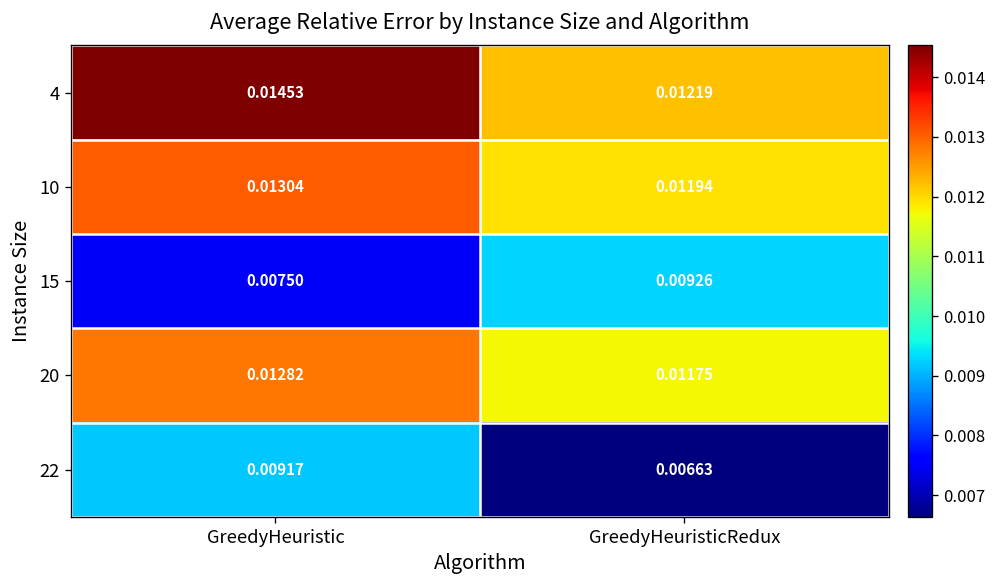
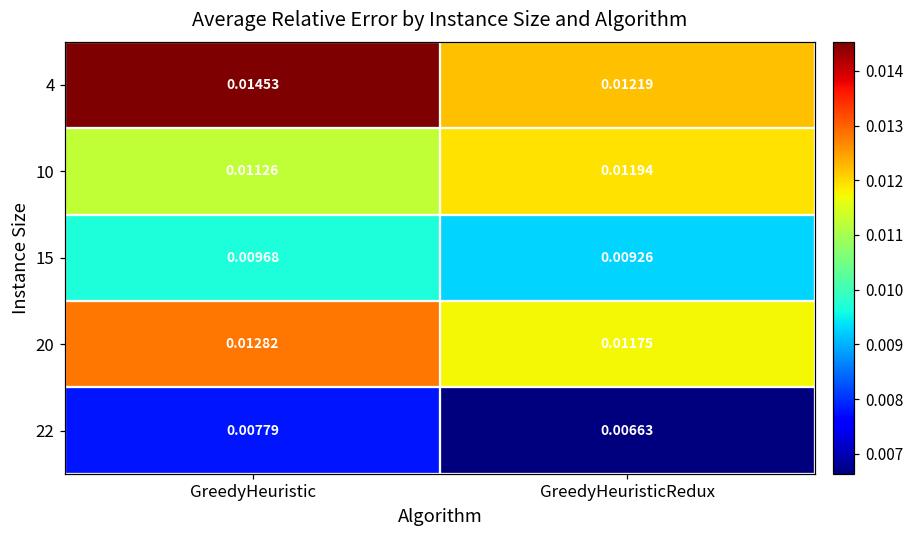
10, GreedyHeuristic: 0.01304 -> 0.01126
15, GreedyHeuristic: 0.00750 -> 0.00968
22, GreedyHeuristic: 0.00917 -> 0.00779
